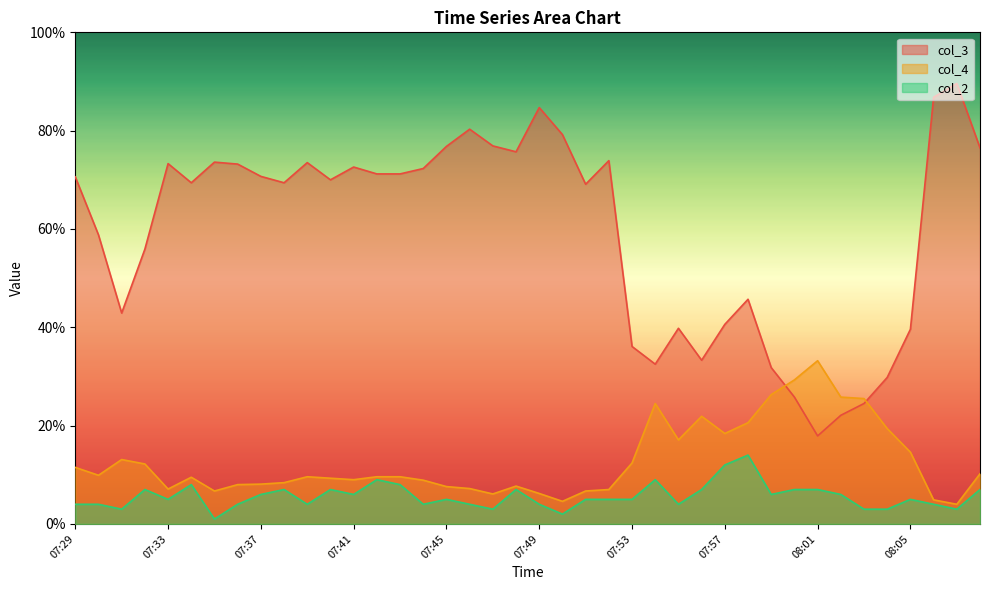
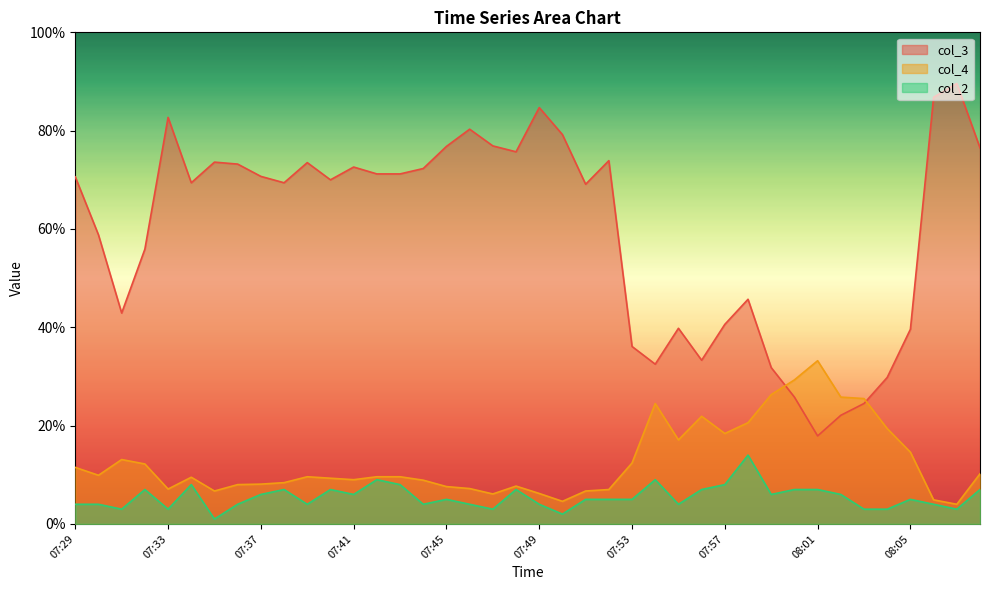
col_3, 07:33: 73% -> 83%
col_2, 07:33: 5% -> 3%
col_2, 07:57: 12% -> 8%
